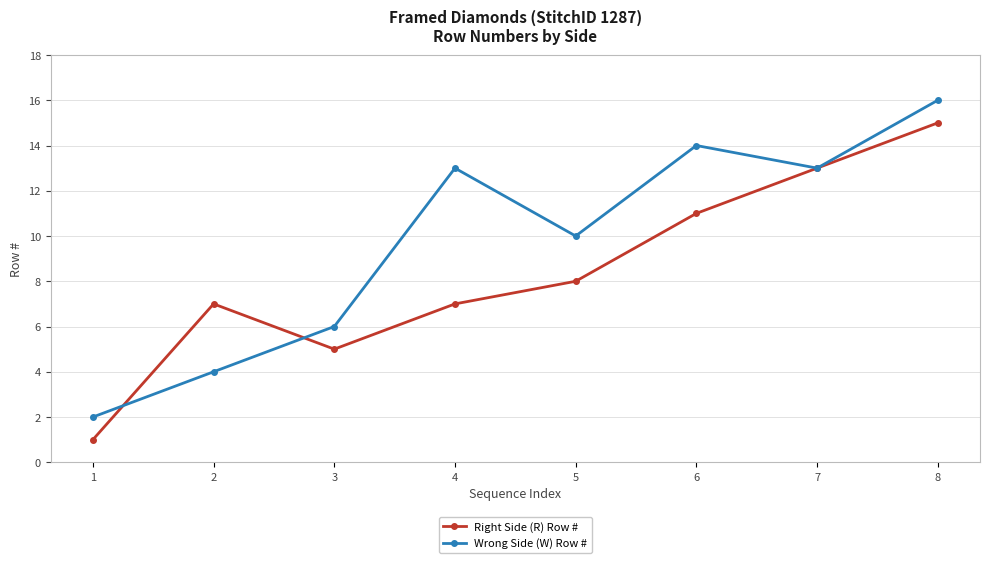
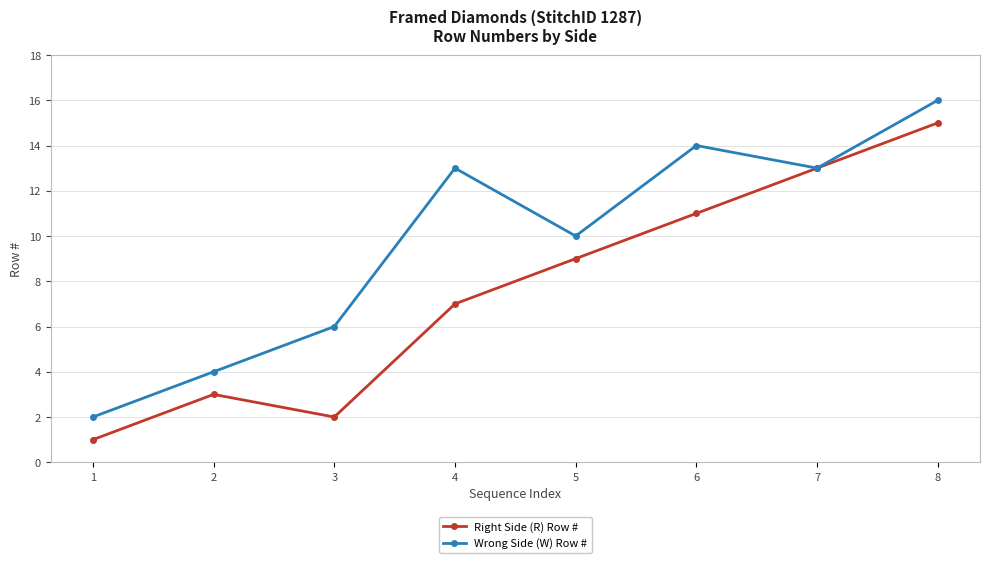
Right Side (R) Row #, 2: 7 -> 3
Right Side (R) Row #, 3: 5 -> 2
Right Side (R) Row #, 5: 8 -> 9
